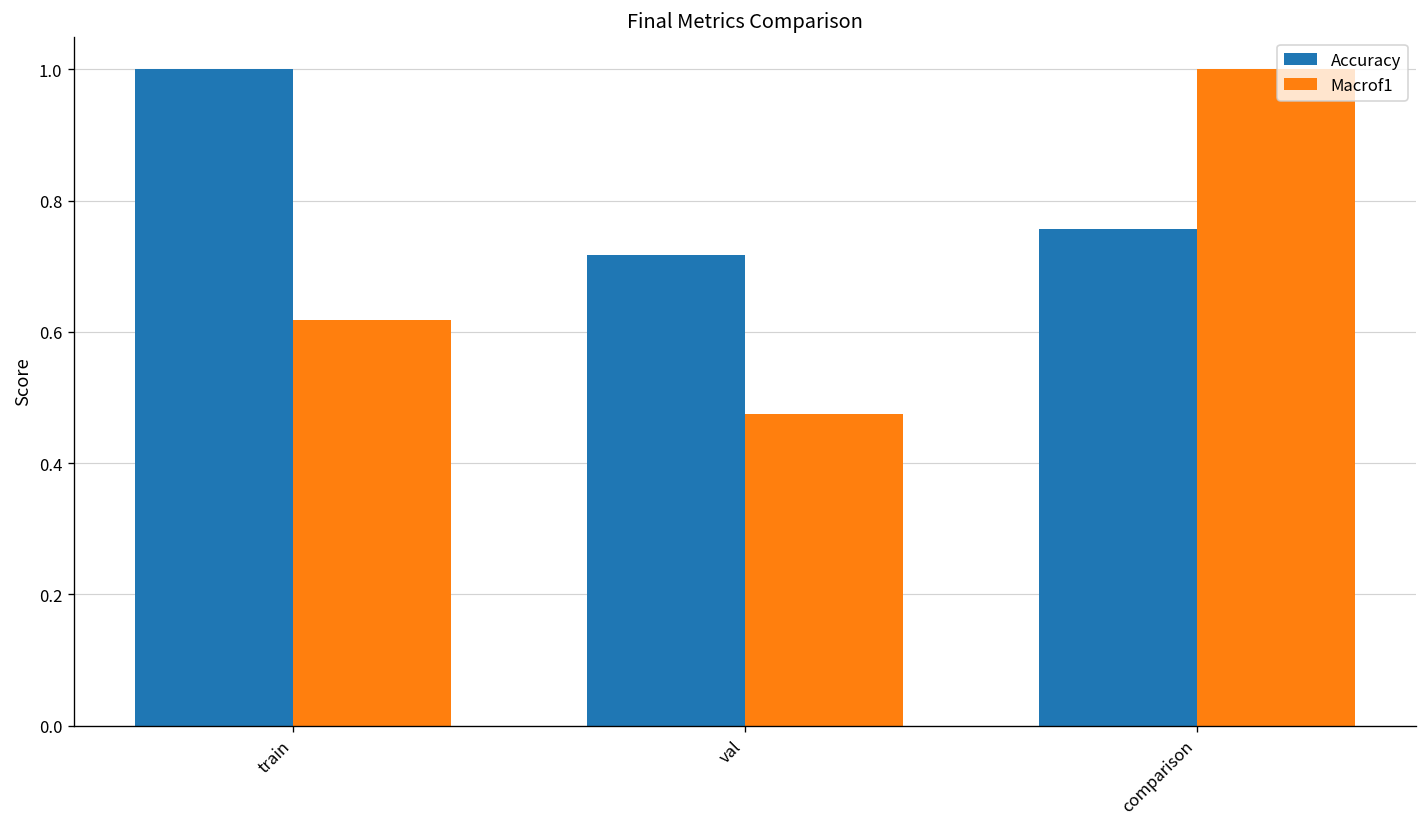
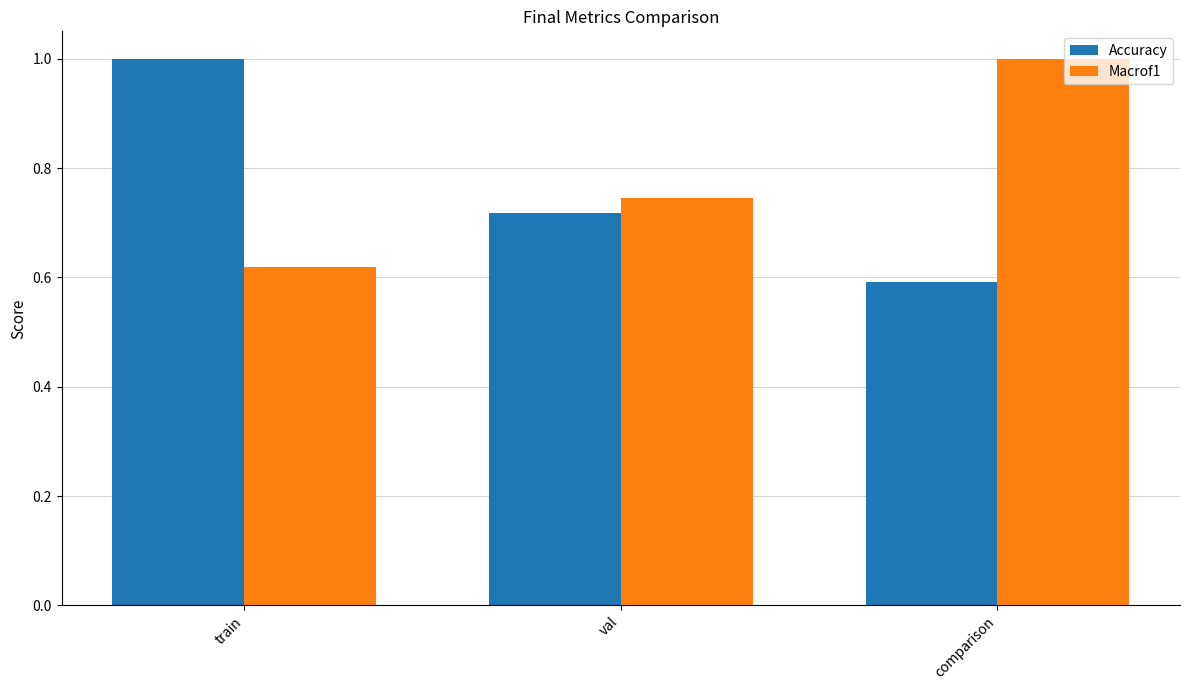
Macrof1, val: 0.48 -> 0.75
Accuracy, comparison: 0.76 -> 0.59
